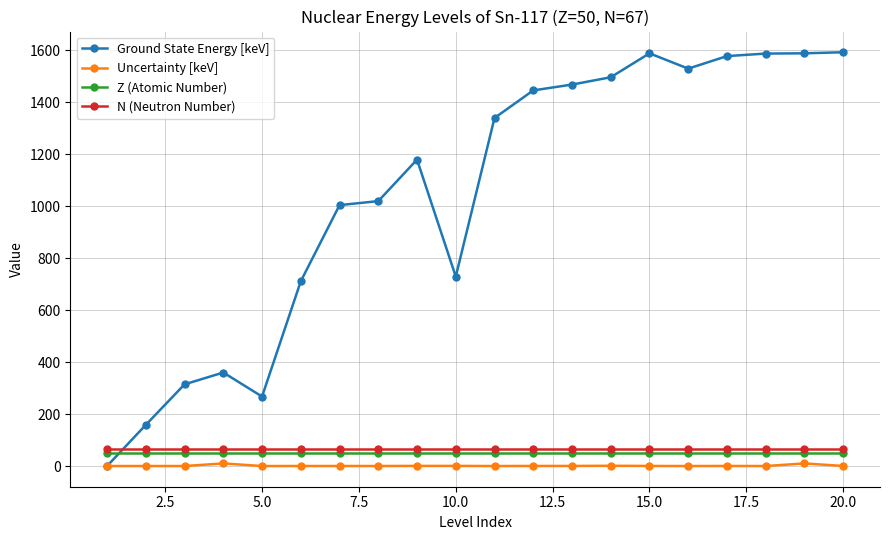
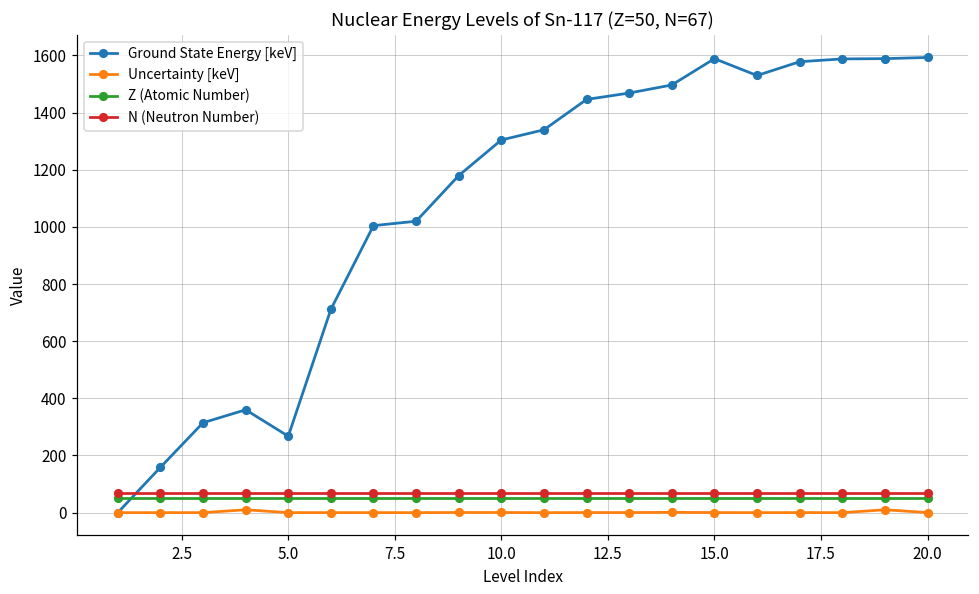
Ground State Energy [keV], 10.0: 730 -> 1300
